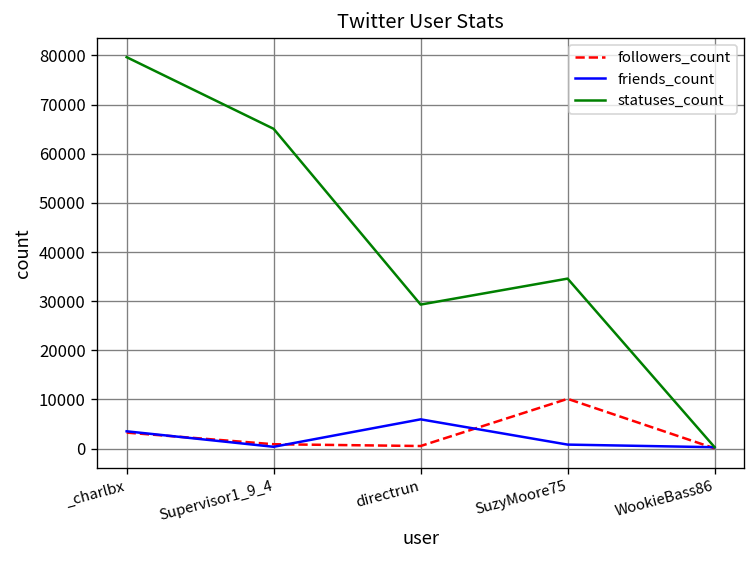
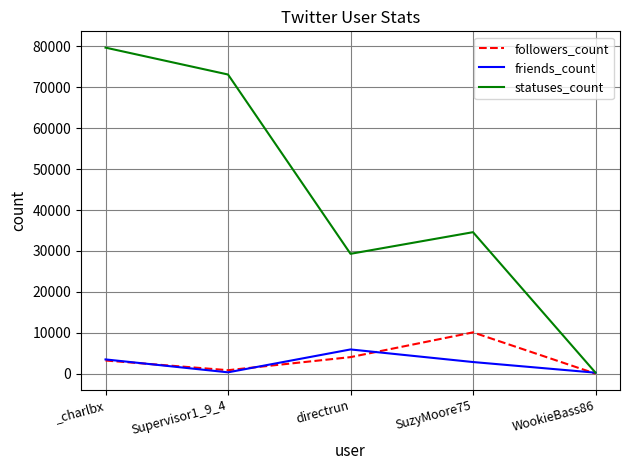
statuses_count, Supervisor1_9_4: 65000 -> 73000
followers_count, directrun: 1000 -> 4000
friends_count, SuzyMoore75: 1000 -> 3000
